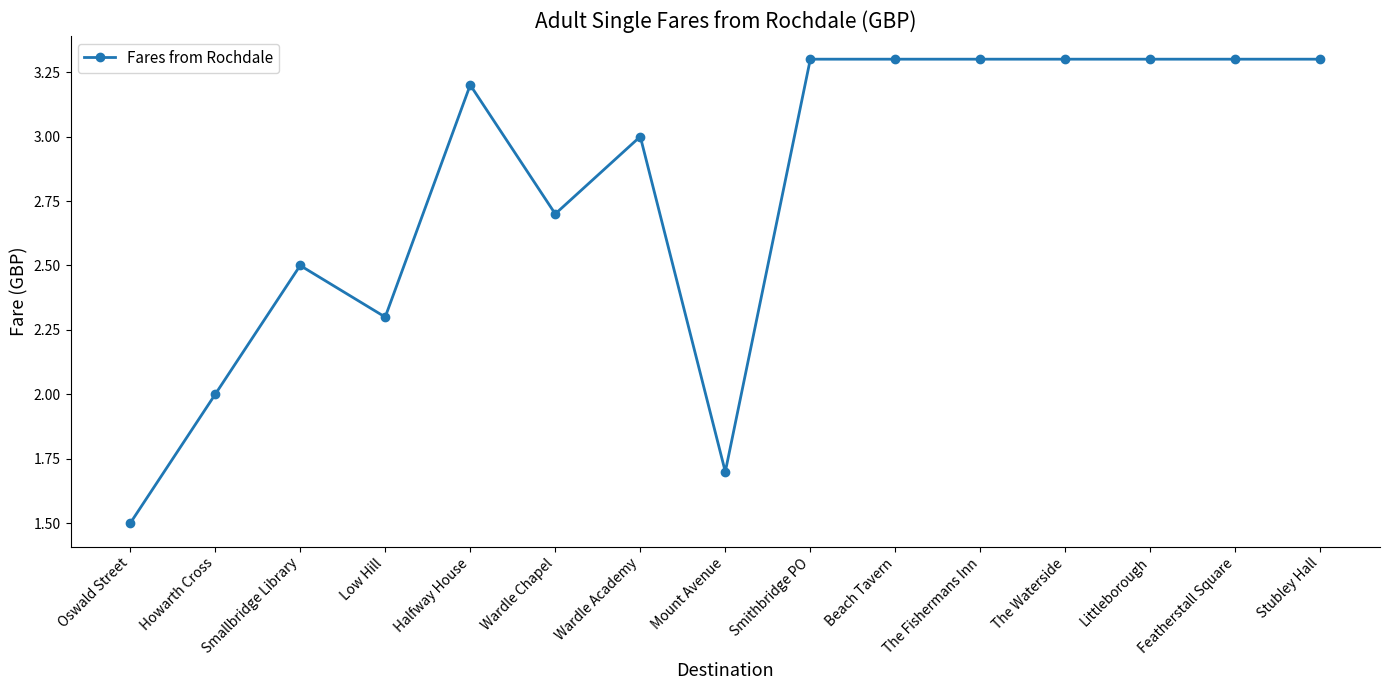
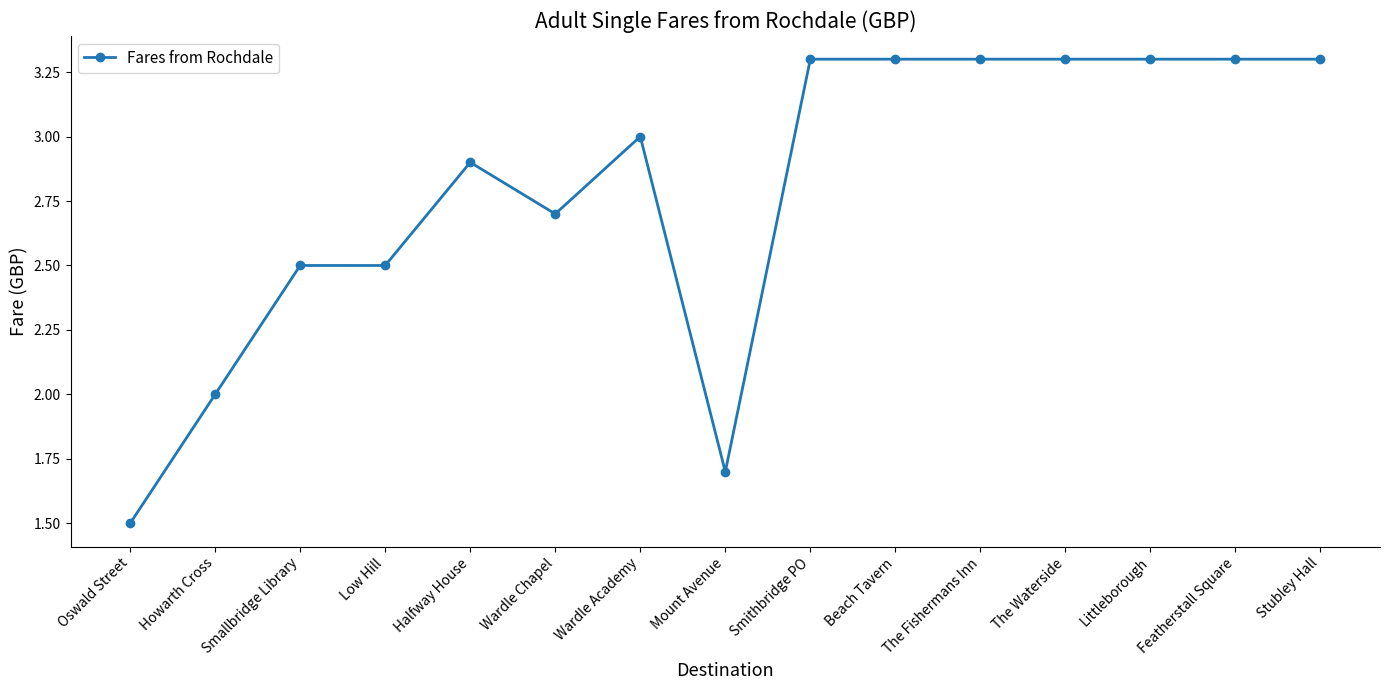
Low Hill: 2.3 -> 2.5
Halfway House: 3.2 -> 2.9
